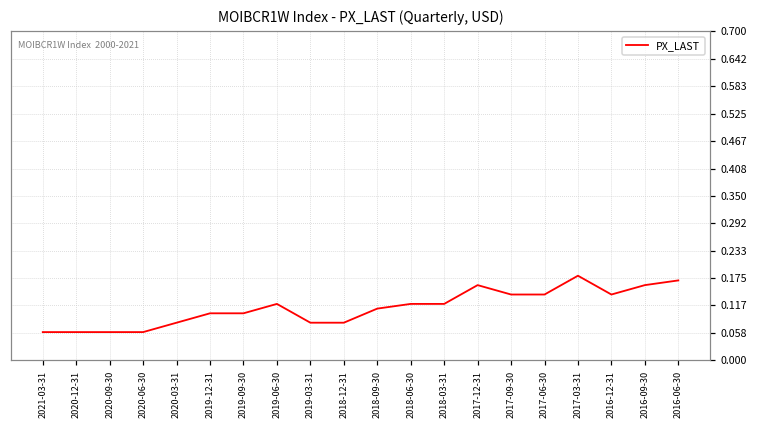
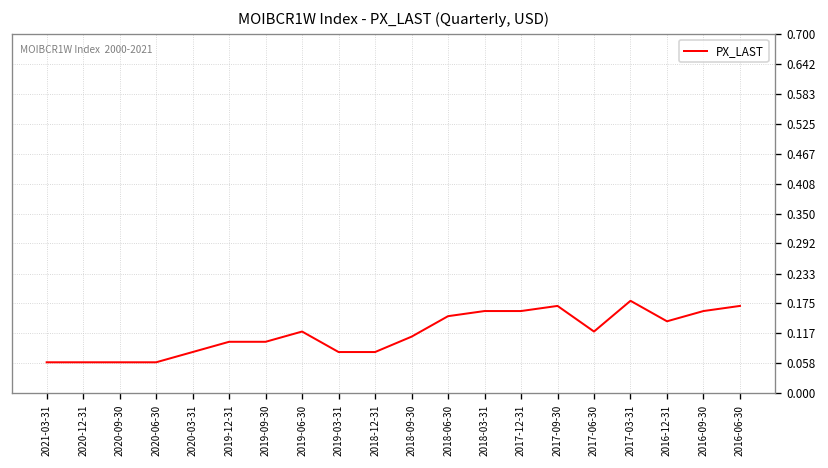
2018-06-30: 0.12 -> 0.15
2018-03-31: 0.12 -> 0.16
2017-09-30: 0.14 -> 0.17
2017-06-30: 0.14 -> 0.12
